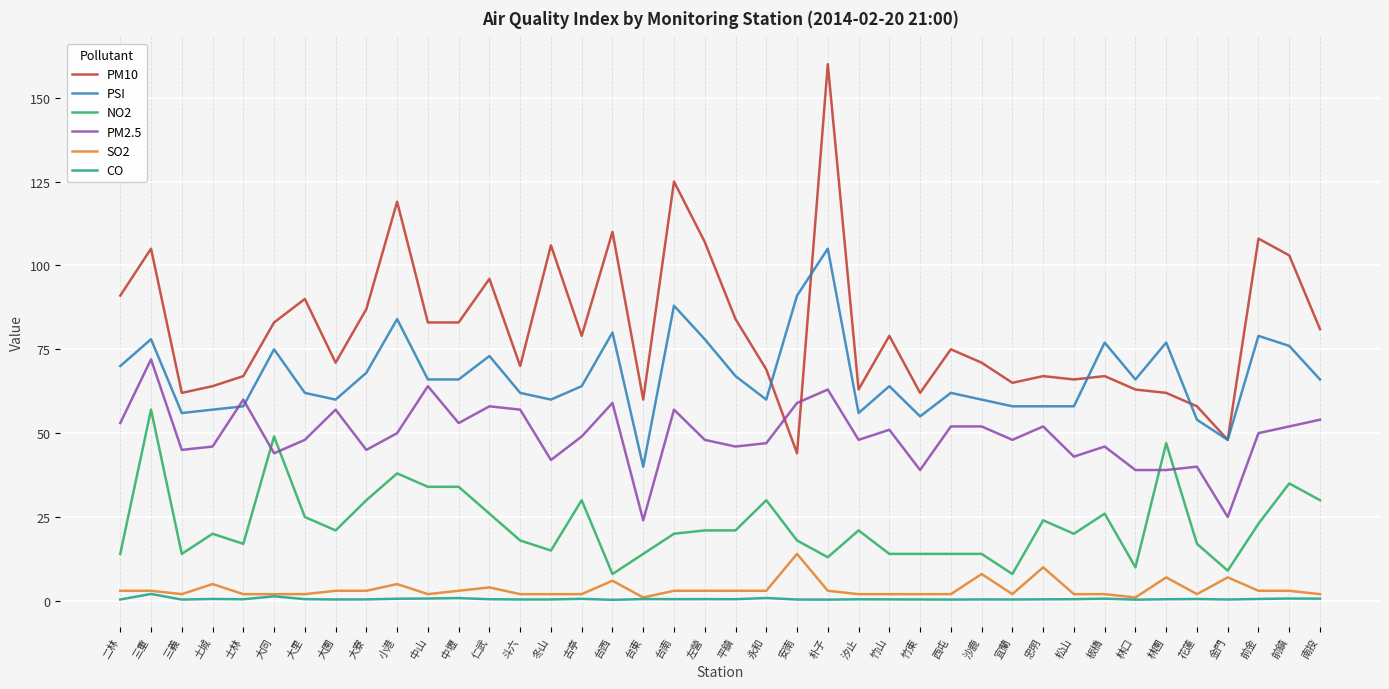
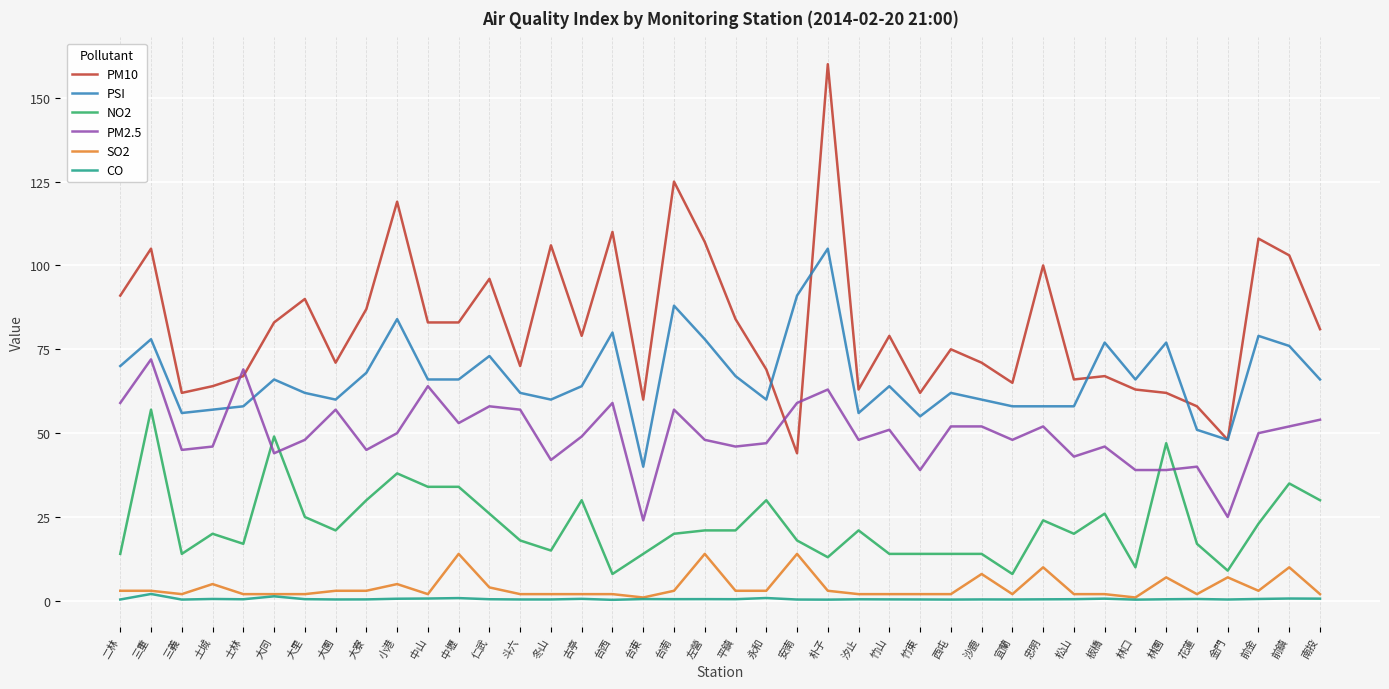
PM2.5, 二林: 53 -> 59
PM2.5, 士林: 60 -> 69
PSI, 大同: 75 -> 66
SO2, 中壢: 3 -> 14
SO2, 台西: 6 -> 2
SO2, 左營: 3 -> 14
PM10, 忠明: 67 -> 100
PSI, 花蓮: 54 -> 51
SO2, 前鎮: 3 -> 10
